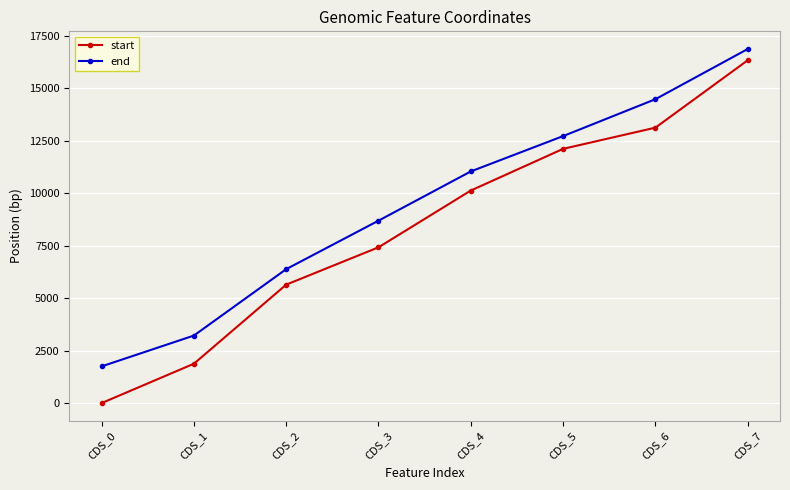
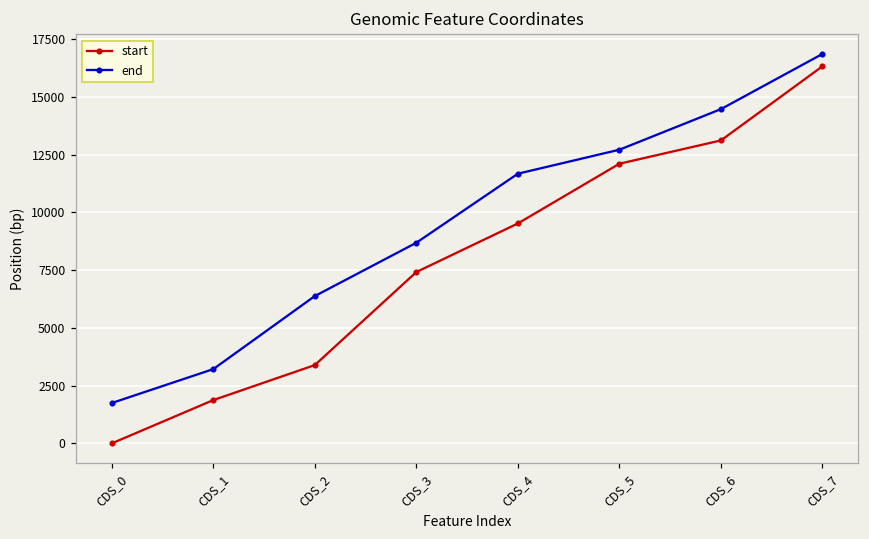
start, CDS_2: 5600 -> 3400
start, CDS_4: 10100 -> 9500
end, CDS_4: 11000 -> 11700
